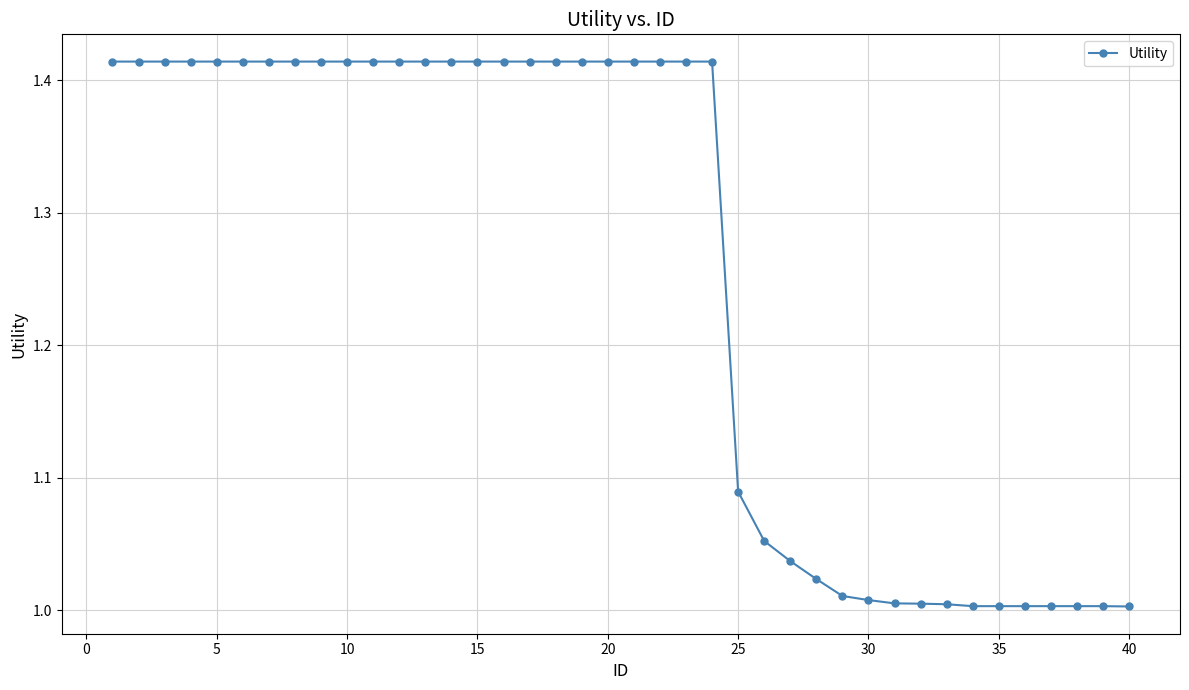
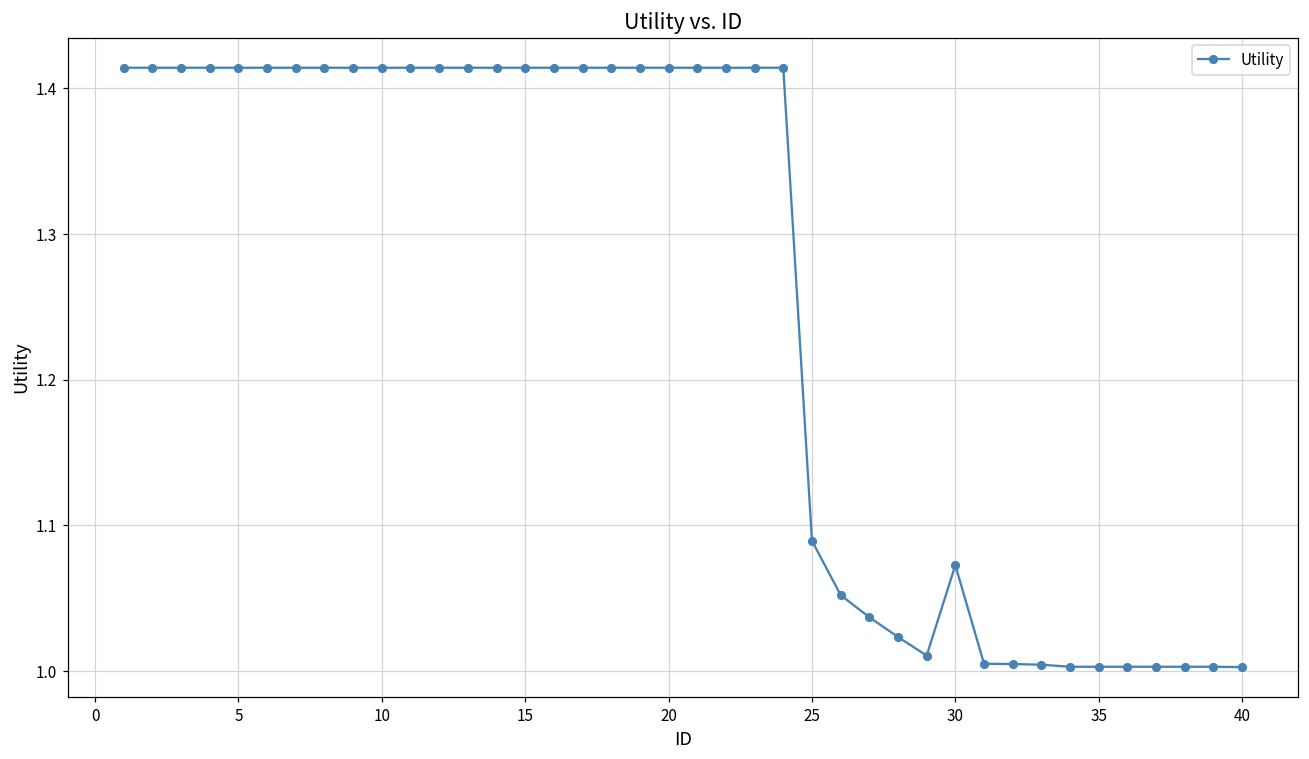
30: 1.008 -> 1.073
